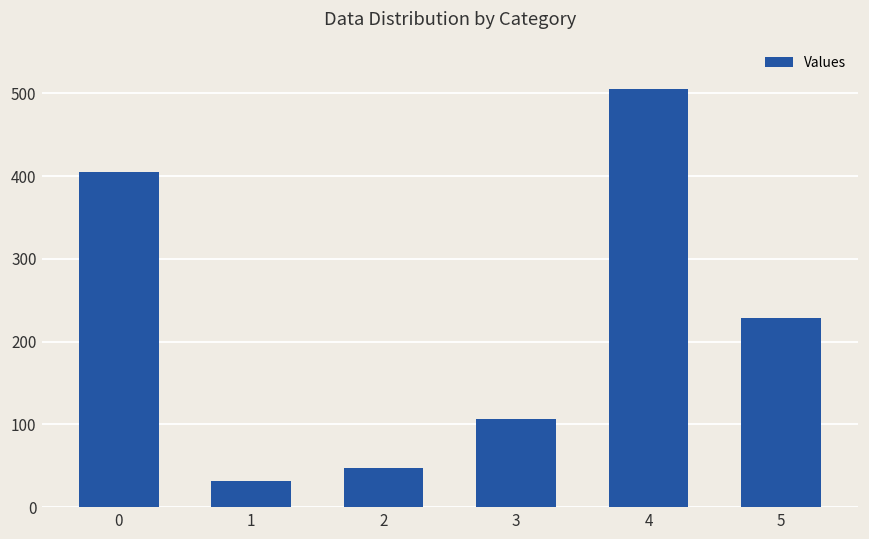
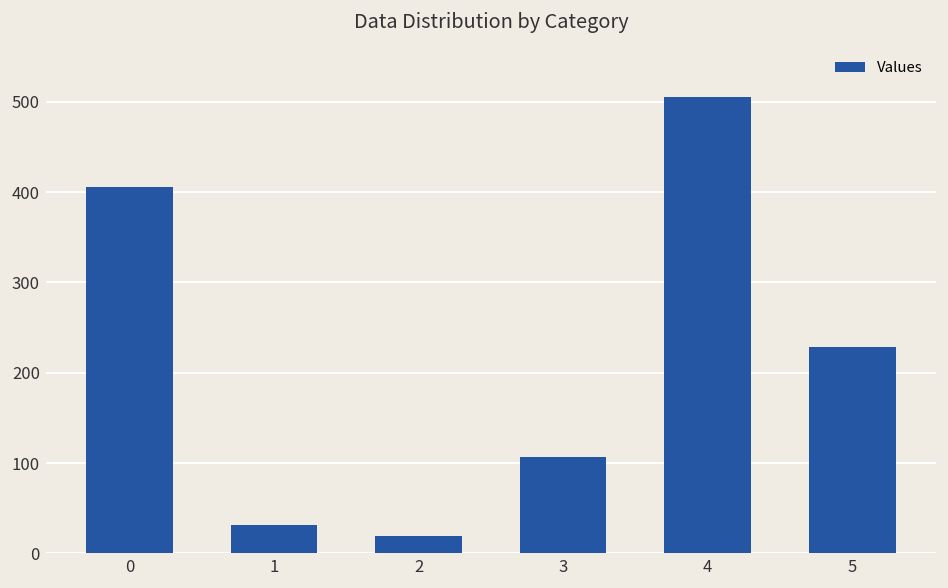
2: 50 -> 20
